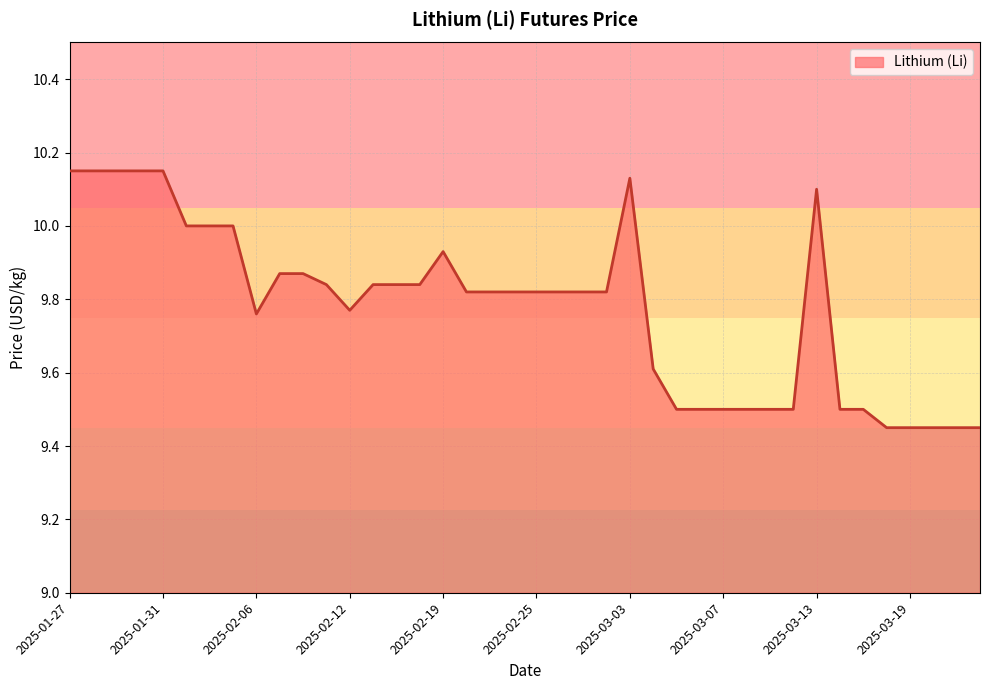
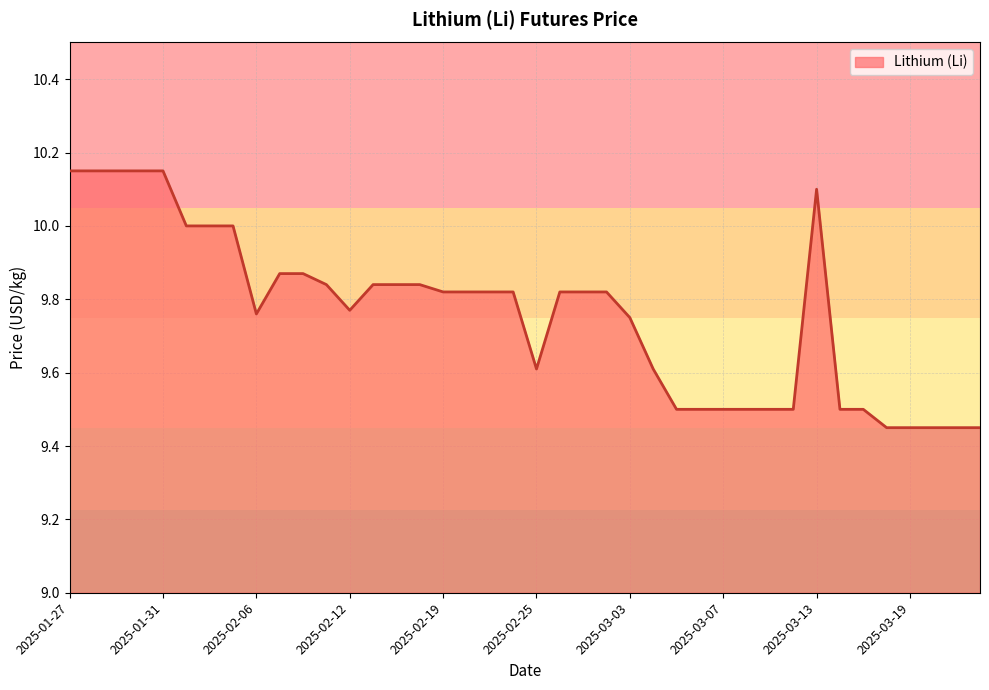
2025-02-19: 9.93 -> 9.82
2025-02-25: 9.82 -> 9.61
2025-03-03: 10.13 -> 9.75
